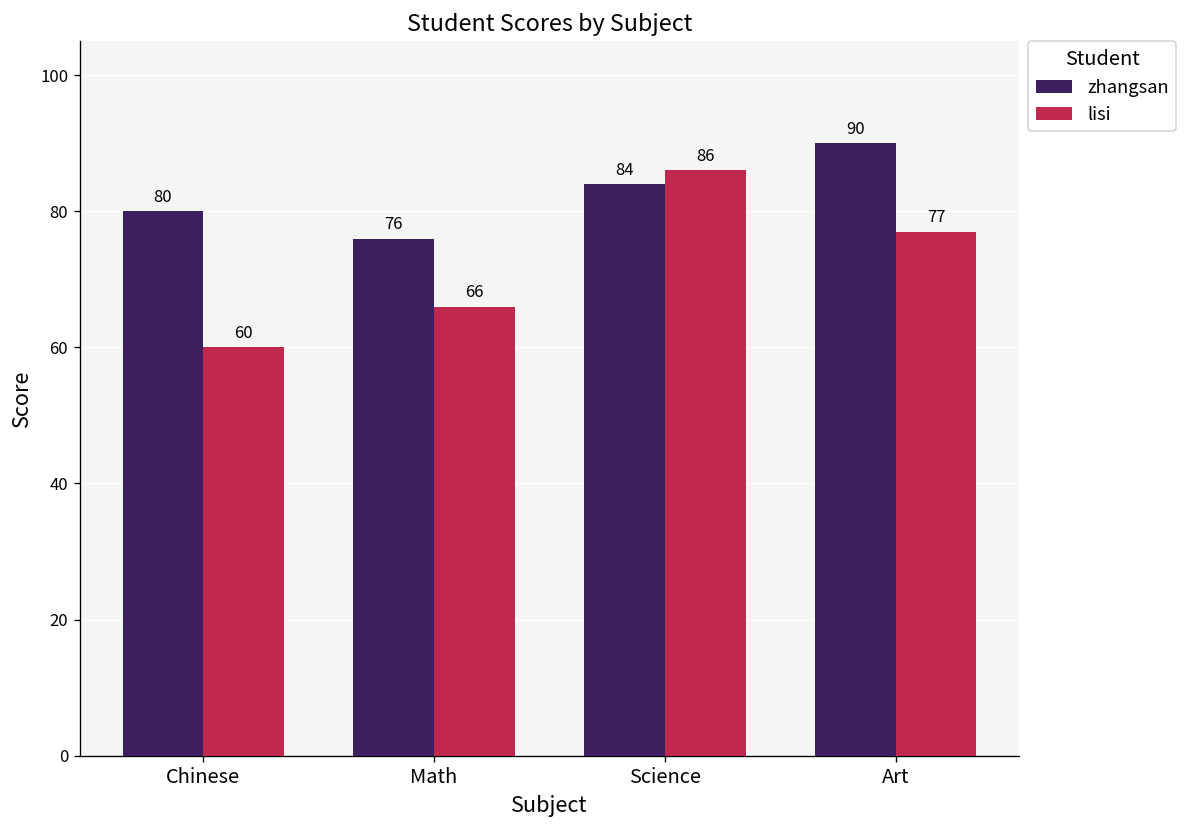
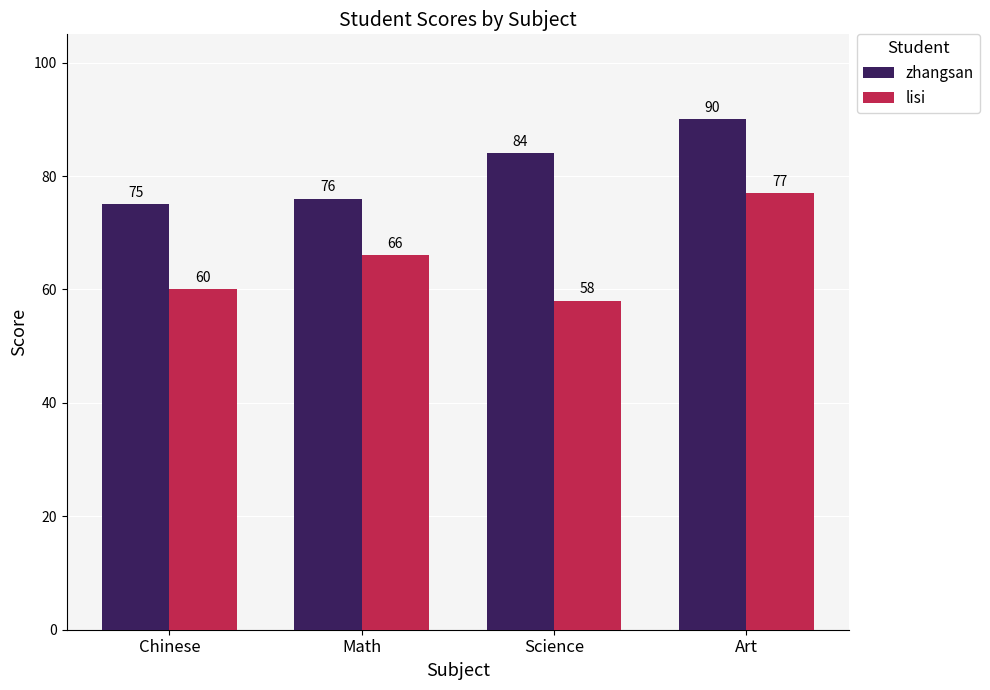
zhangsan, Chinese: 80 -> 75
lisi, Science: 86 -> 58
